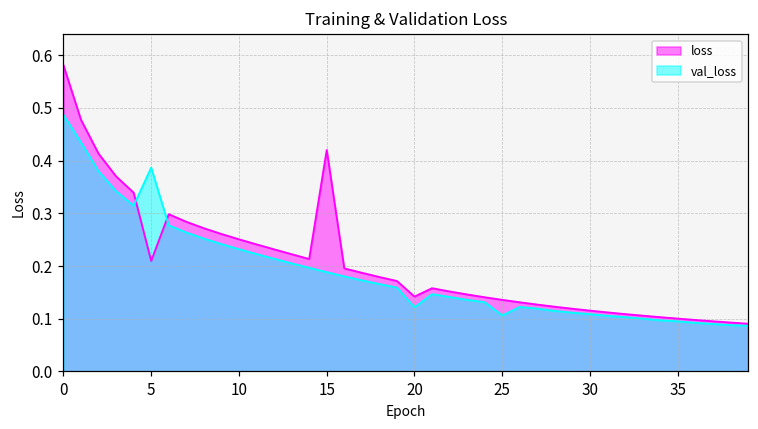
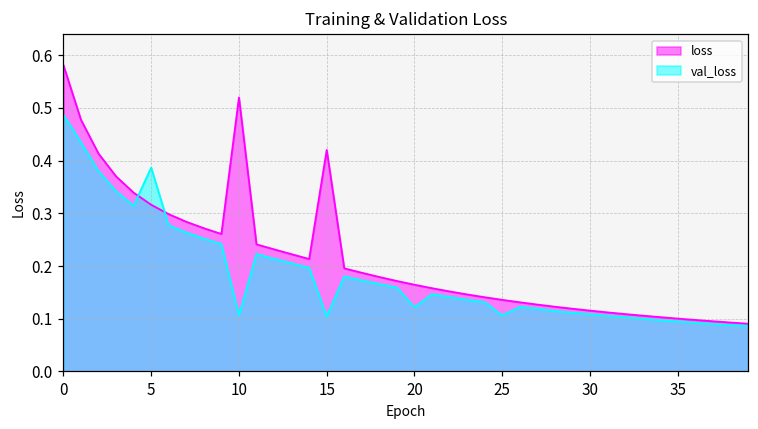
loss, 5: 0.21 -> 0.32
loss, 10: 0.25 -> 0.52
val_loss, 10: 0.23 -> 0.11
val_loss, 15: 0.19 -> 0.10
loss, 20: 0.14 -> 0.16
